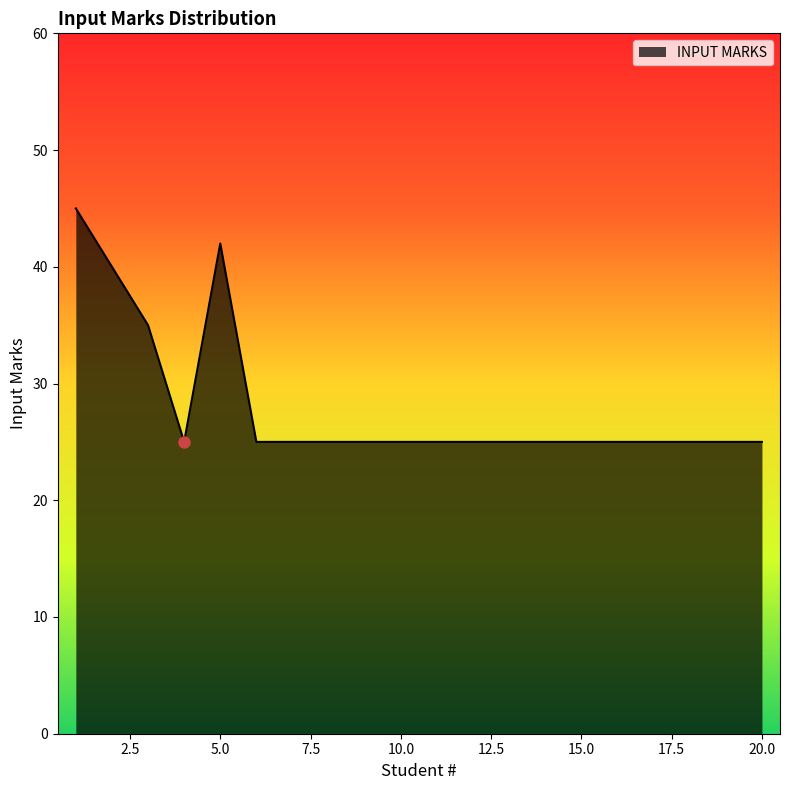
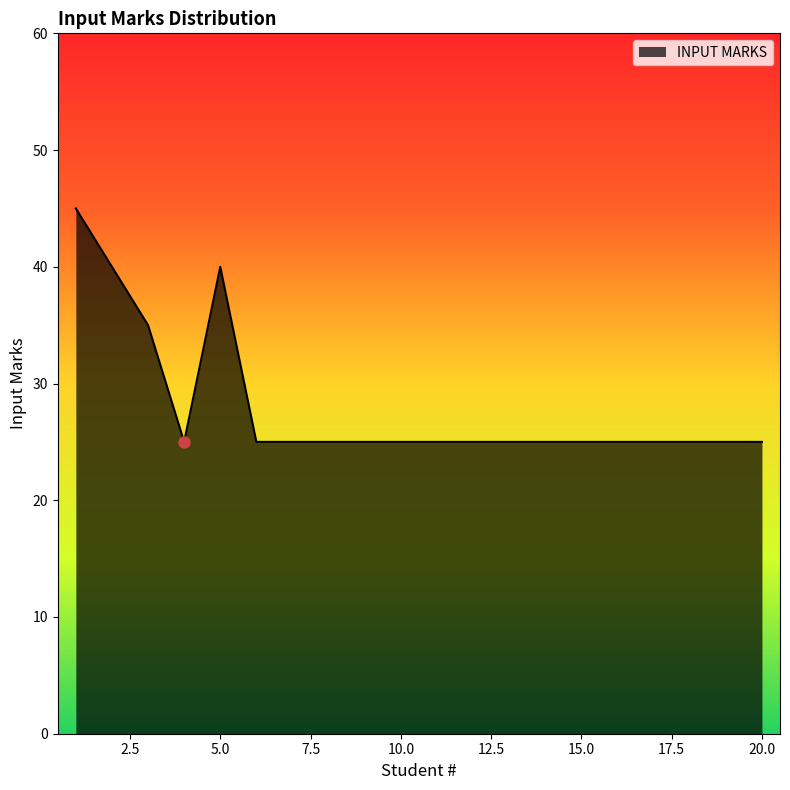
INPUT MARKS, 5.0: 42 -> 40
